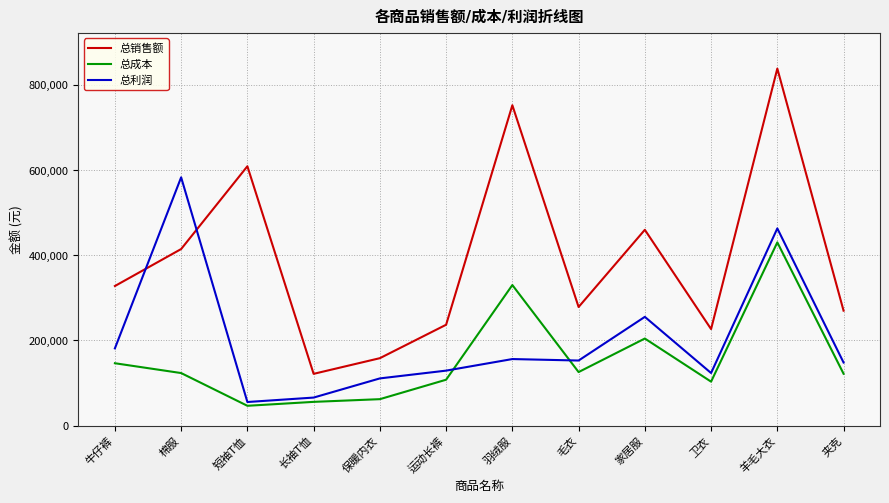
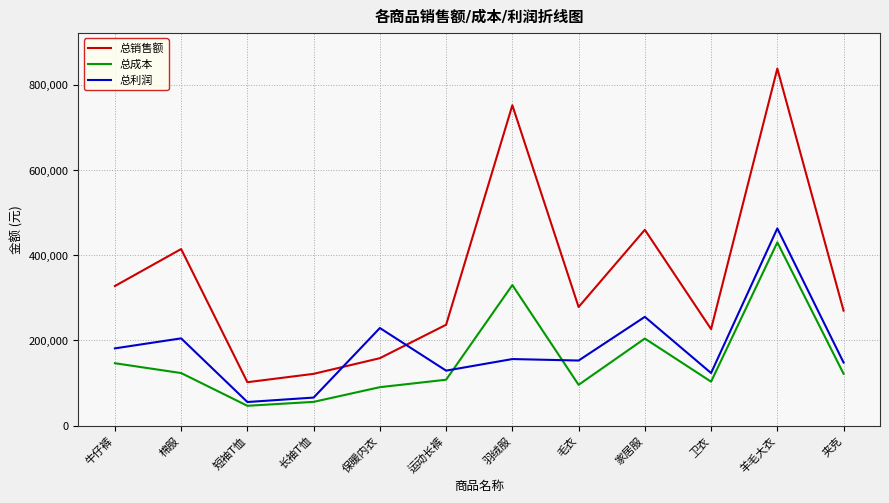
总利润, 棉服: 580,000 -> 210,000
总销售额, 短袖T恤: 610,000 -> 100,000
总成本, 保暖内衣: 60,000 -> 90,000
总利润, 保暖内衣: 110,000 -> 230,000
总成本, 毛衣: 130,000 -> 100,000
